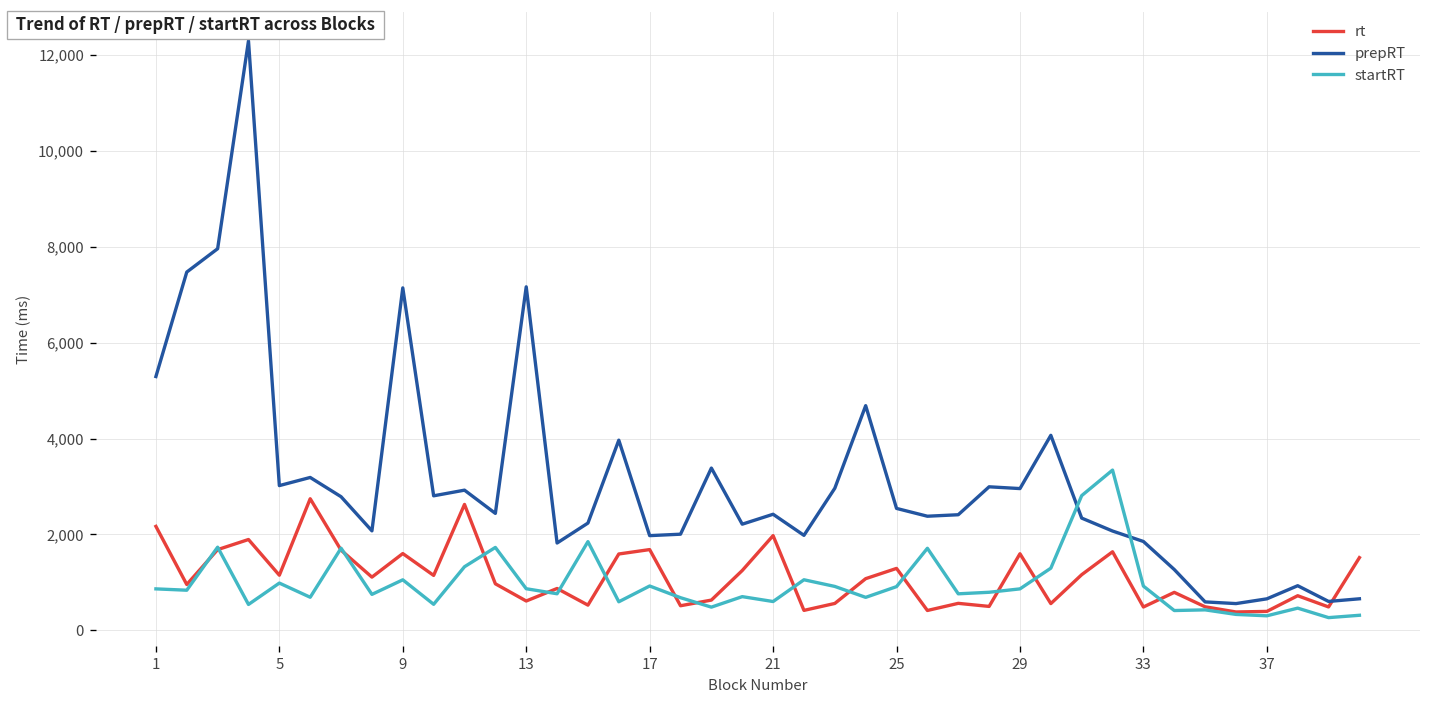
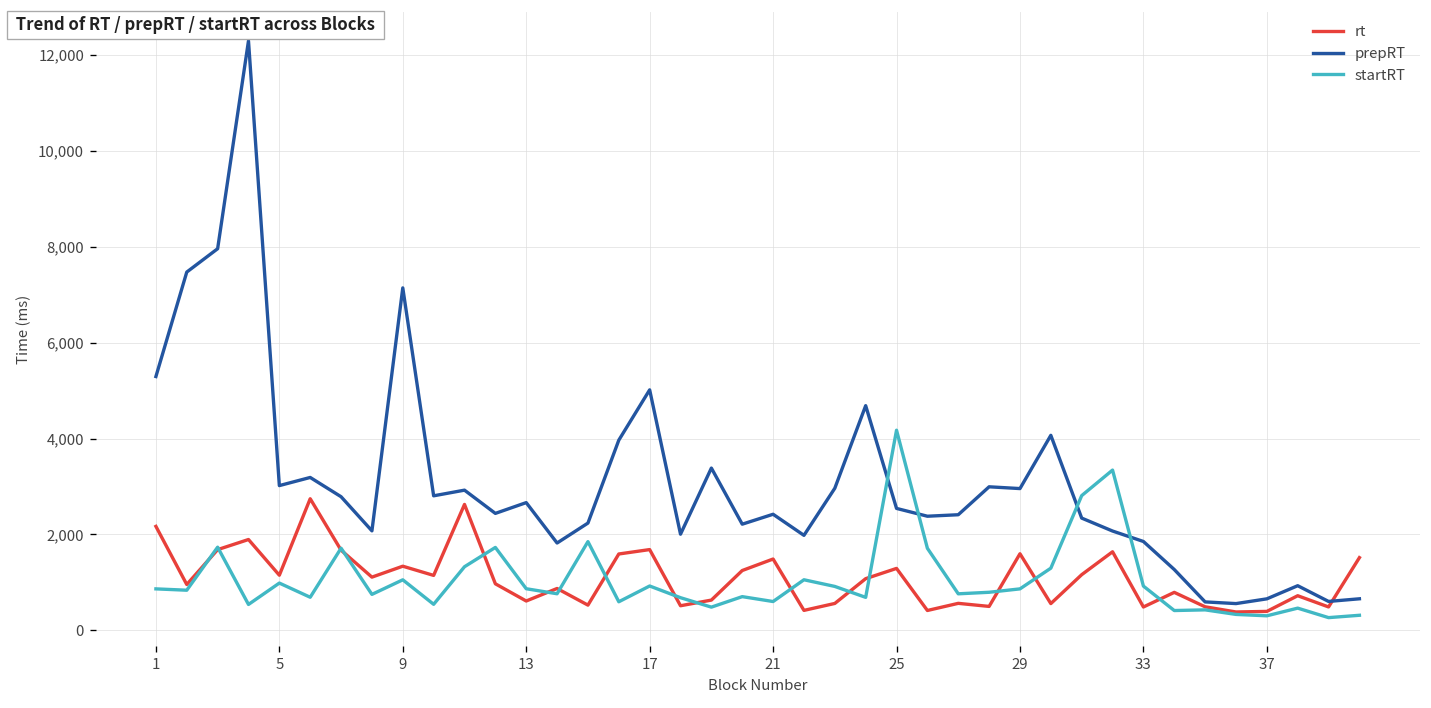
rt, 9: 1,600 -> 1,300
prepRT, 13: 7,200 -> 2,700
prepRT, 17: 2,000 -> 5,000
rt, 21: 2,000 -> 1,500
startRT, 25: 900 -> 4,200
